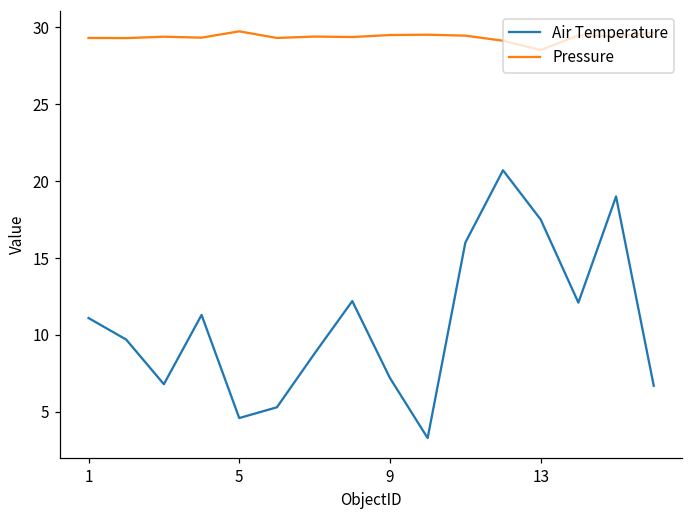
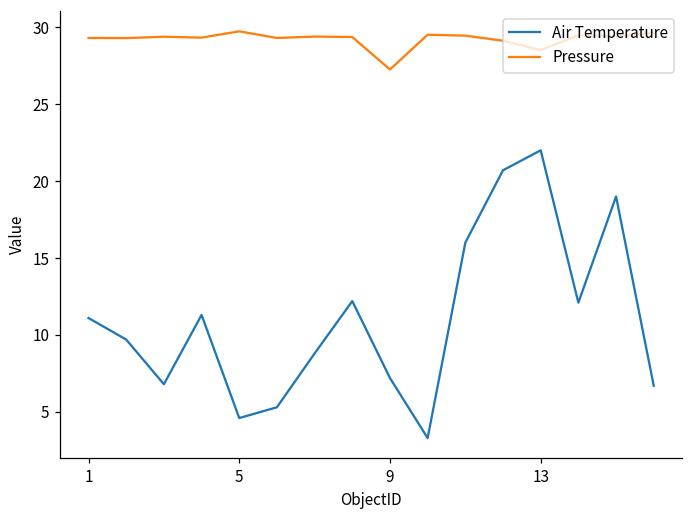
Pressure, 9: 29.5 -> 27.3
Air Temperature, 13: 17.5 -> 22.0
